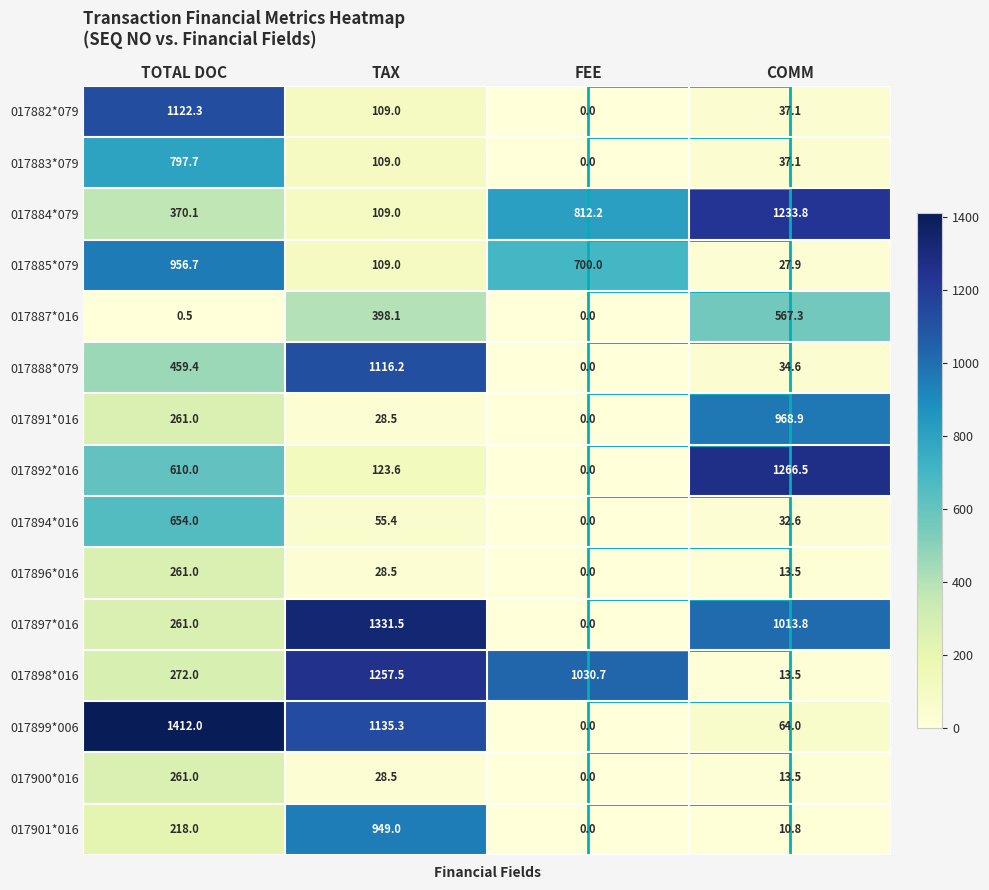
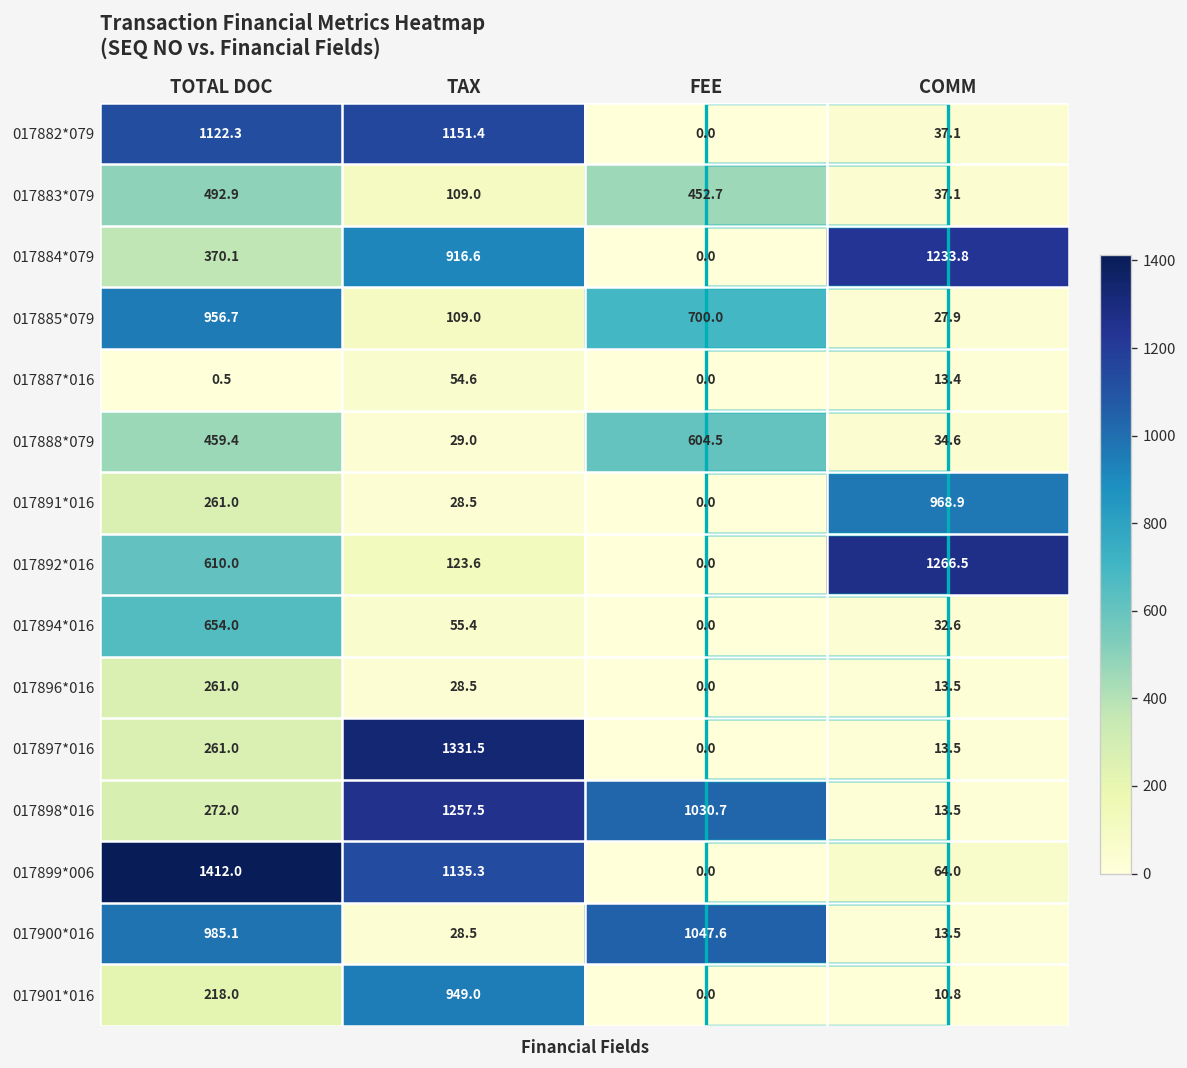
017882*079, TAX: 109.0 -> 1151.4
017883*079, TOTAL DOC: 797.7 -> 492.9
017883*079, FEE: 0.0 -> 452.7
017884*079, TAX: 109.0 -> 916.6
017884*079, FEE: 812.2 -> 0.0
017887*016, TAX: 398.1 -> 54.6
017887*016, COMM: 567.3 -> 13.4
017888*079, TAX: 1116.2 -> 29.0
017888*079, FEE: 0.0 -> 604.5
017897*016, COMM: 1013.8 -> 13.5
017900*016, TOTAL DOC: 261.0 -> 985.1
017900*016, FEE: 0.0 -> 1047.6
